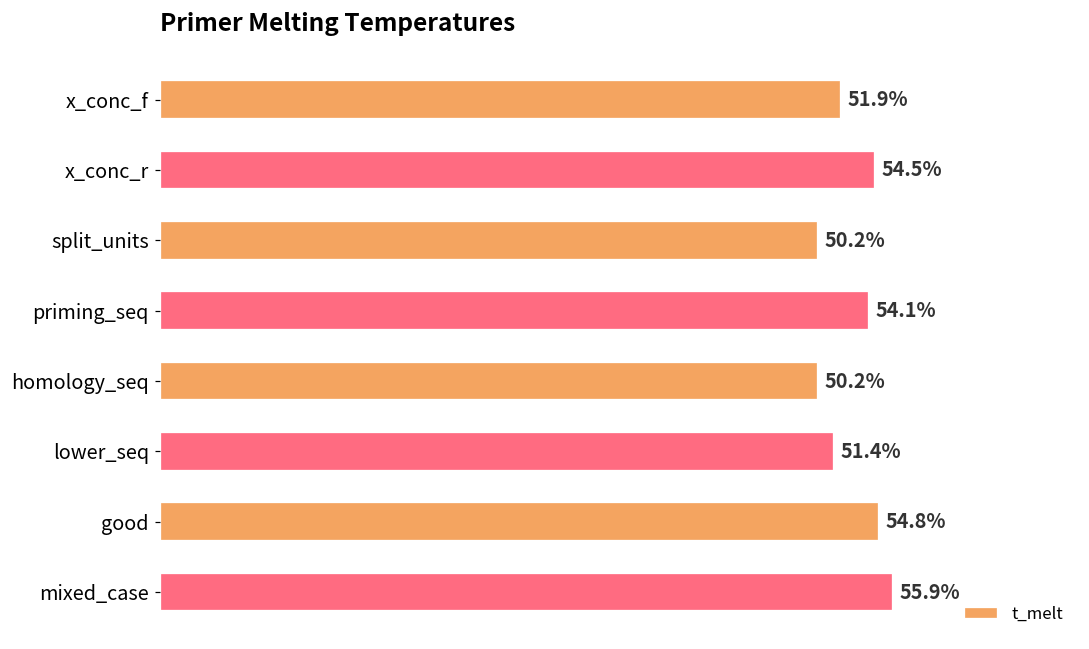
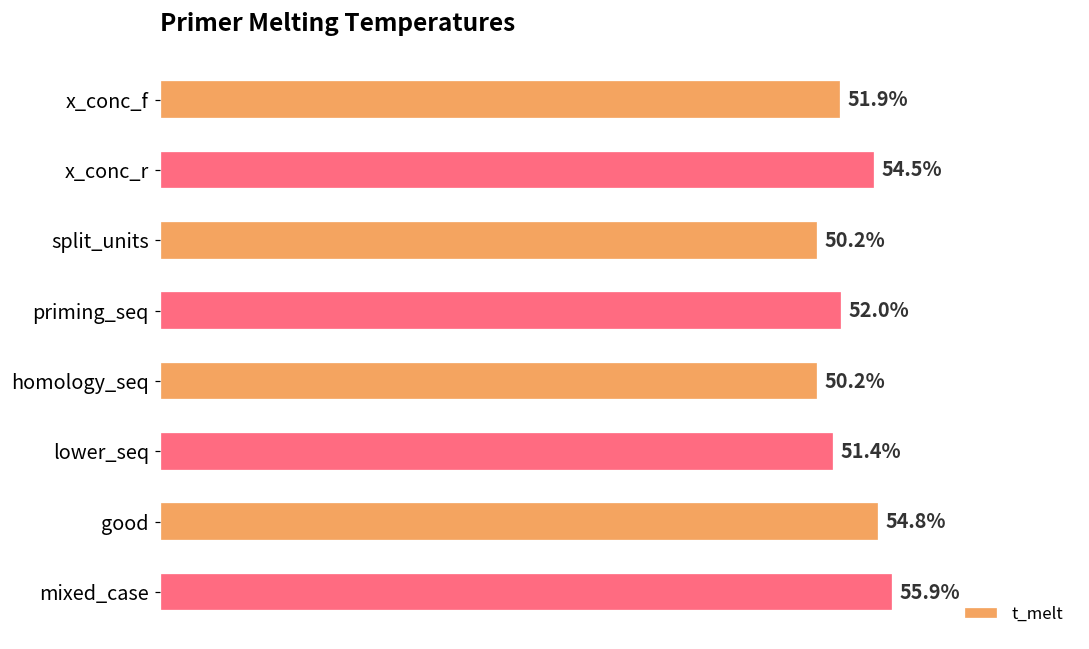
priming_seq: 54.1% -> 52.0%
